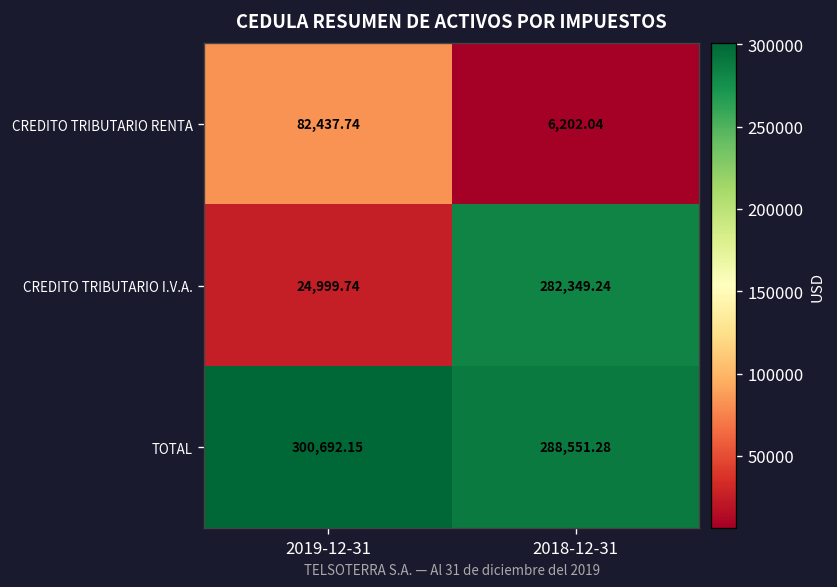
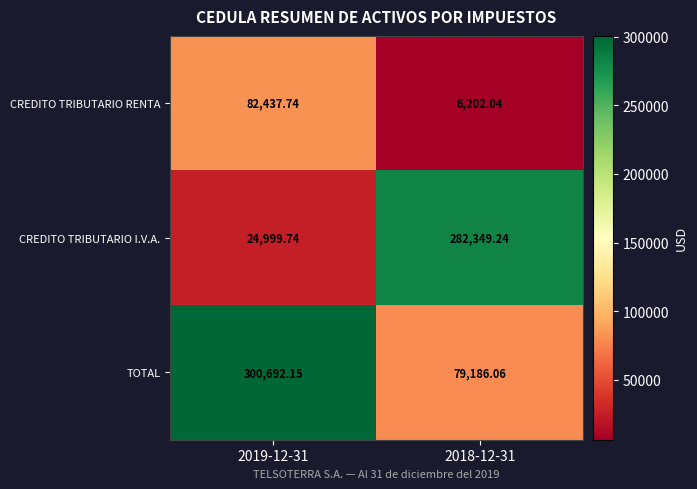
TOTAL, 2018-12-31: 288,551.28 -> 79,186.06
